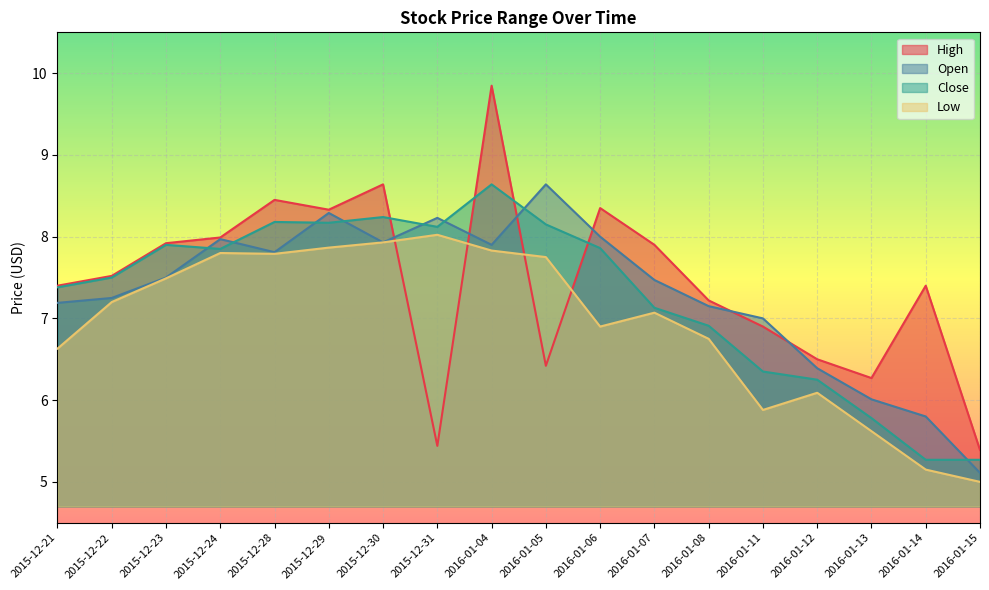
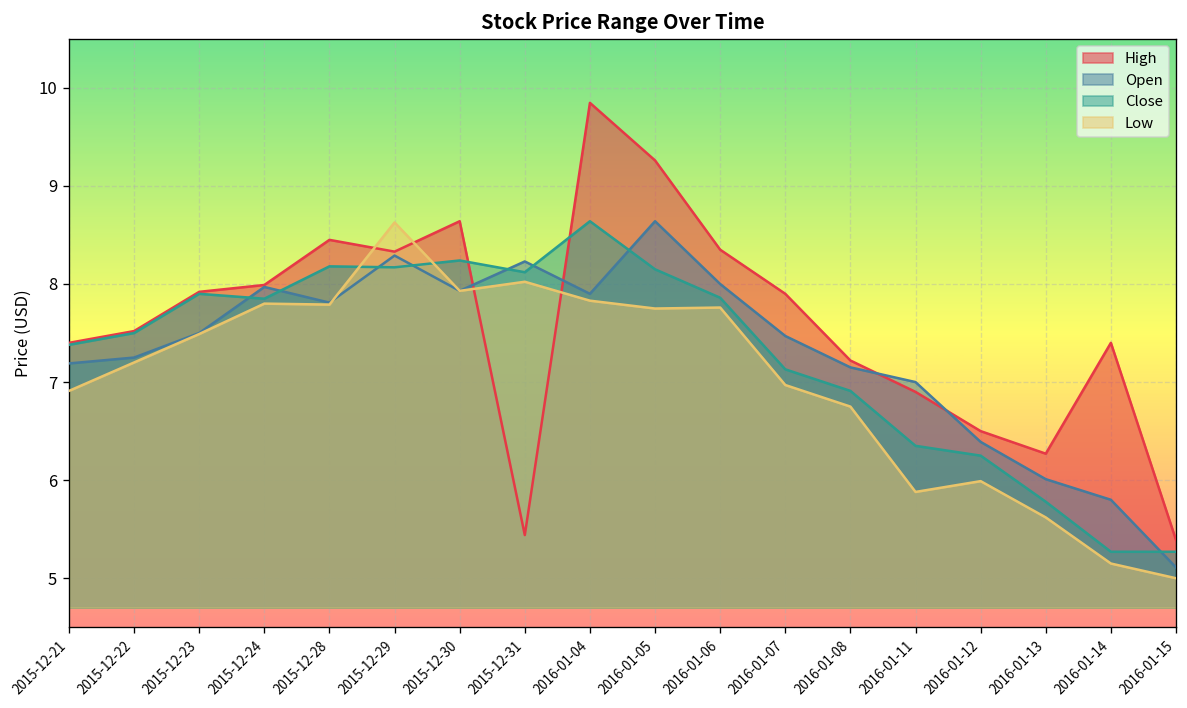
Low, 2015-12-21: 6.6 -> 6.9
Low, 2015-12-29: 7.9 -> 8.6
High, 2016-01-05: 6.4 -> 9.3
Low, 2016-01-06: 6.9 -> 7.8
Low, 2016-01-07: 7.1 -> 7.0
Low, 2016-01-12: 6.1 -> 6.0
